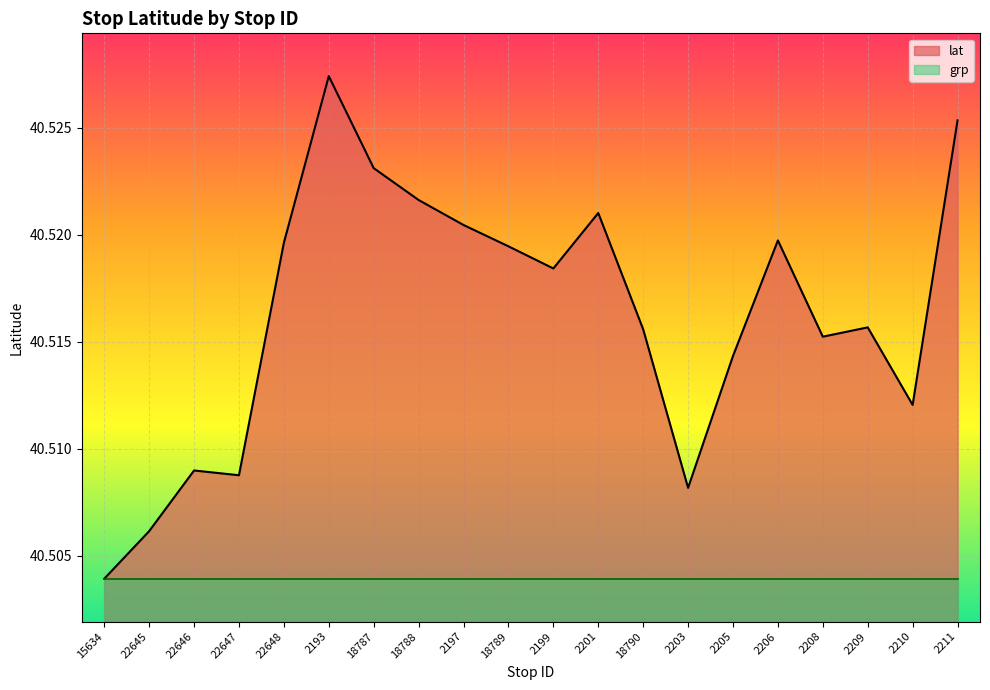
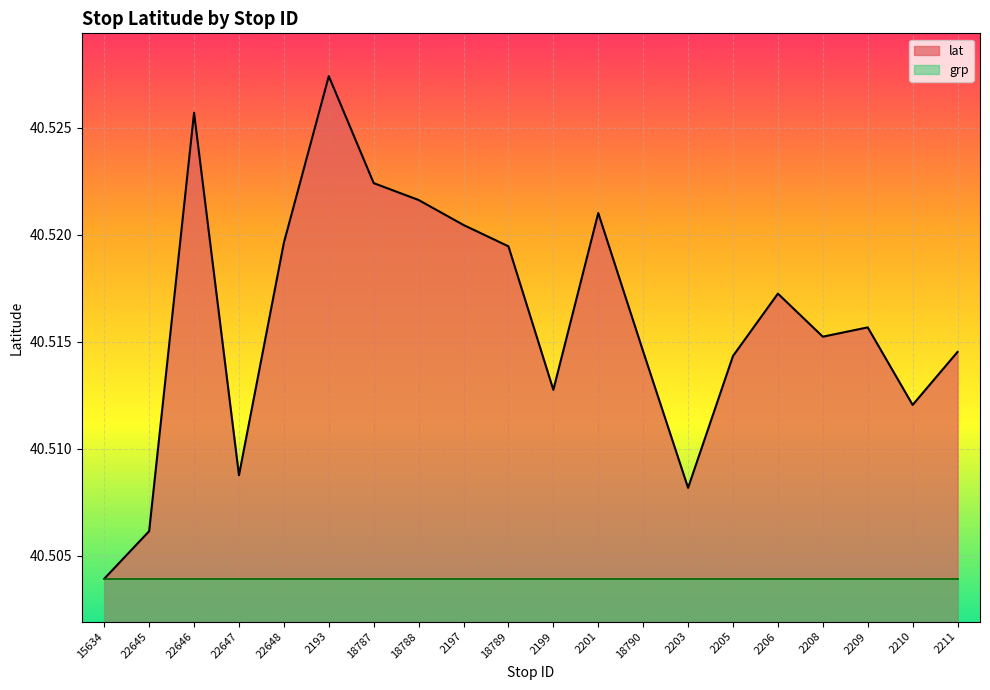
lat, 22646: 40.5090 -> 40.5257
lat, 18787: 40.5231 -> 40.5224
lat, 2199: 40.5184 -> 40.5127
lat, 18790: 40.5156 -> 40.5145
lat, 2206: 40.5197 -> 40.5172
lat, 2211: 40.5253 -> 40.5145
